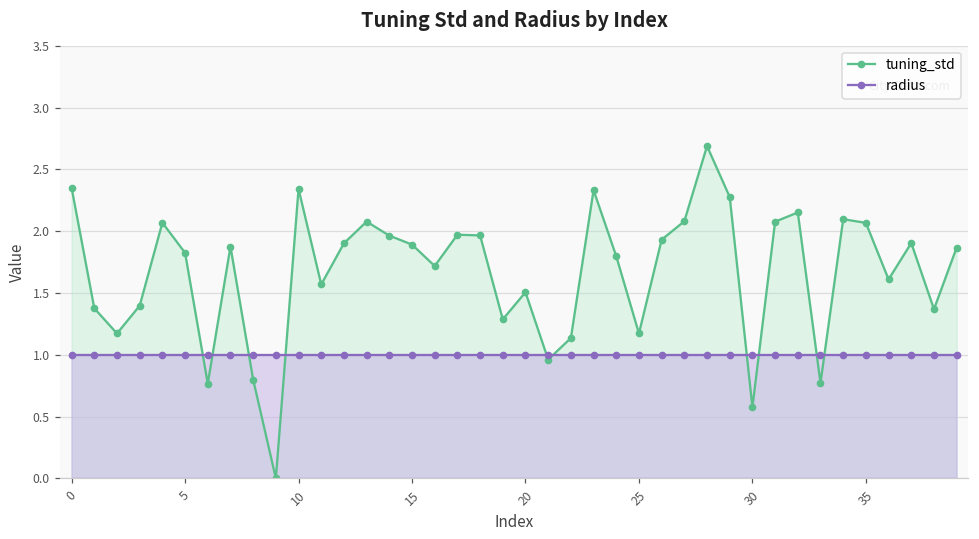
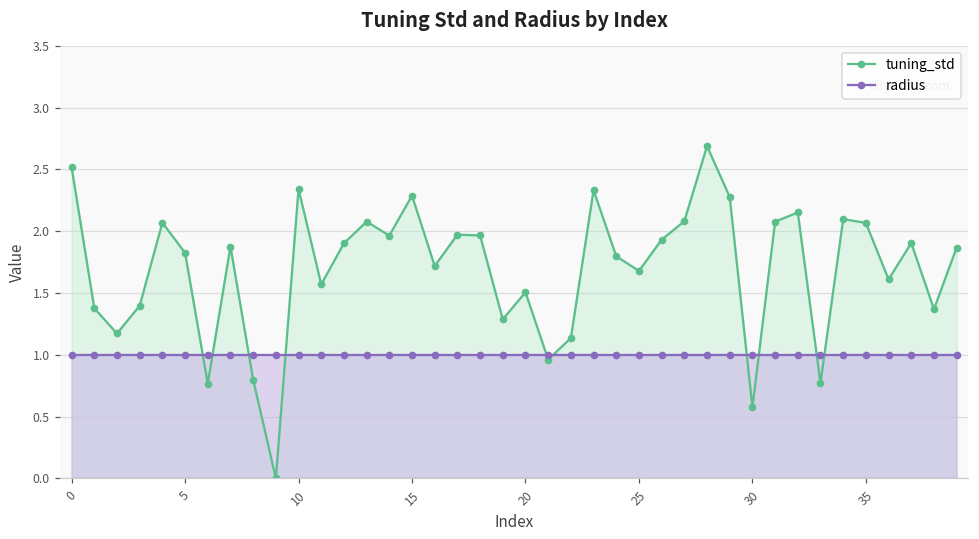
tuning_std, 0: 2.35 -> 2.52
tuning_std, 15: 1.89 -> 2.29
tuning_std, 25: 1.17 -> 1.68
